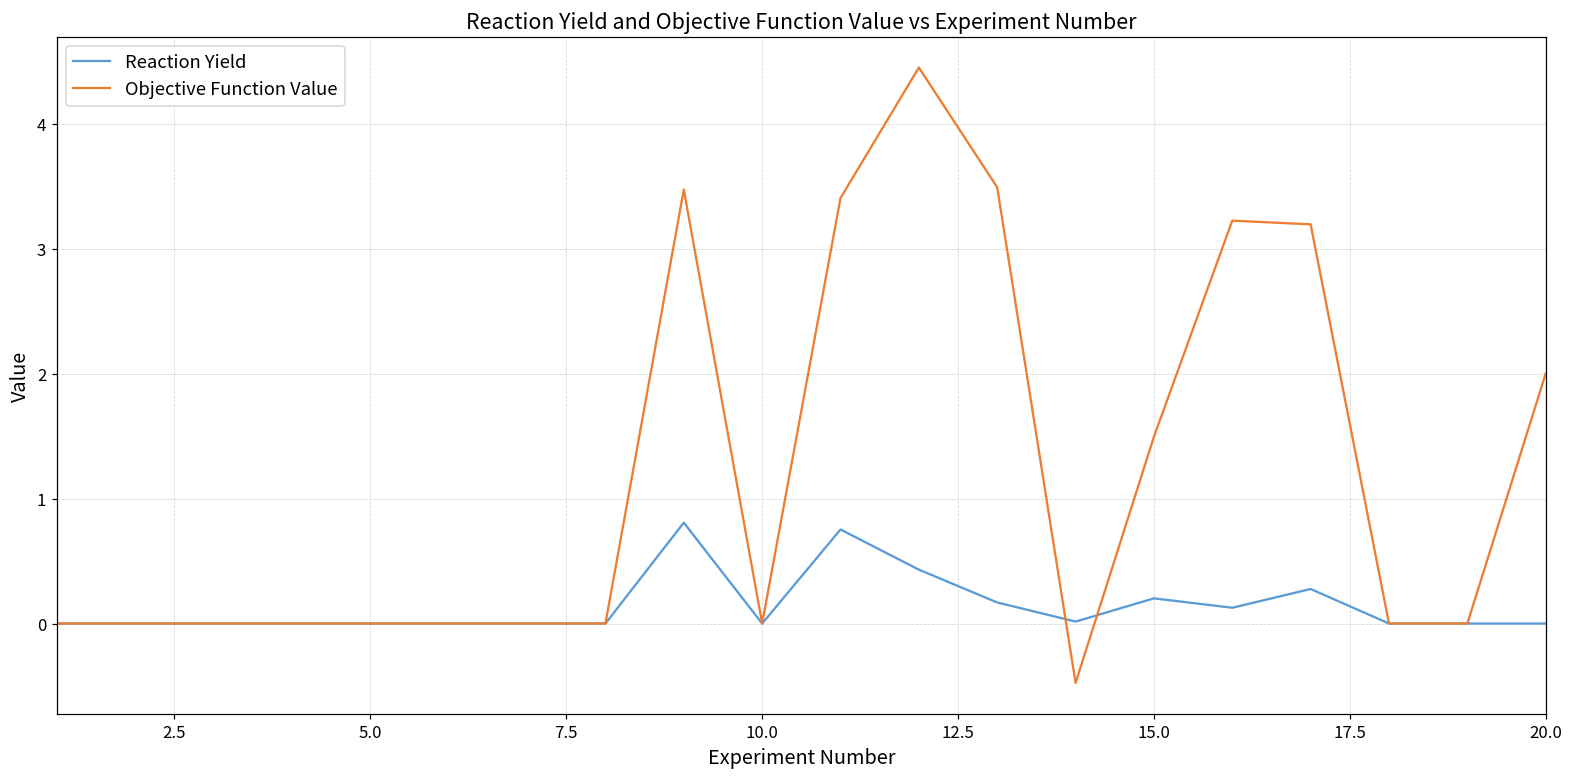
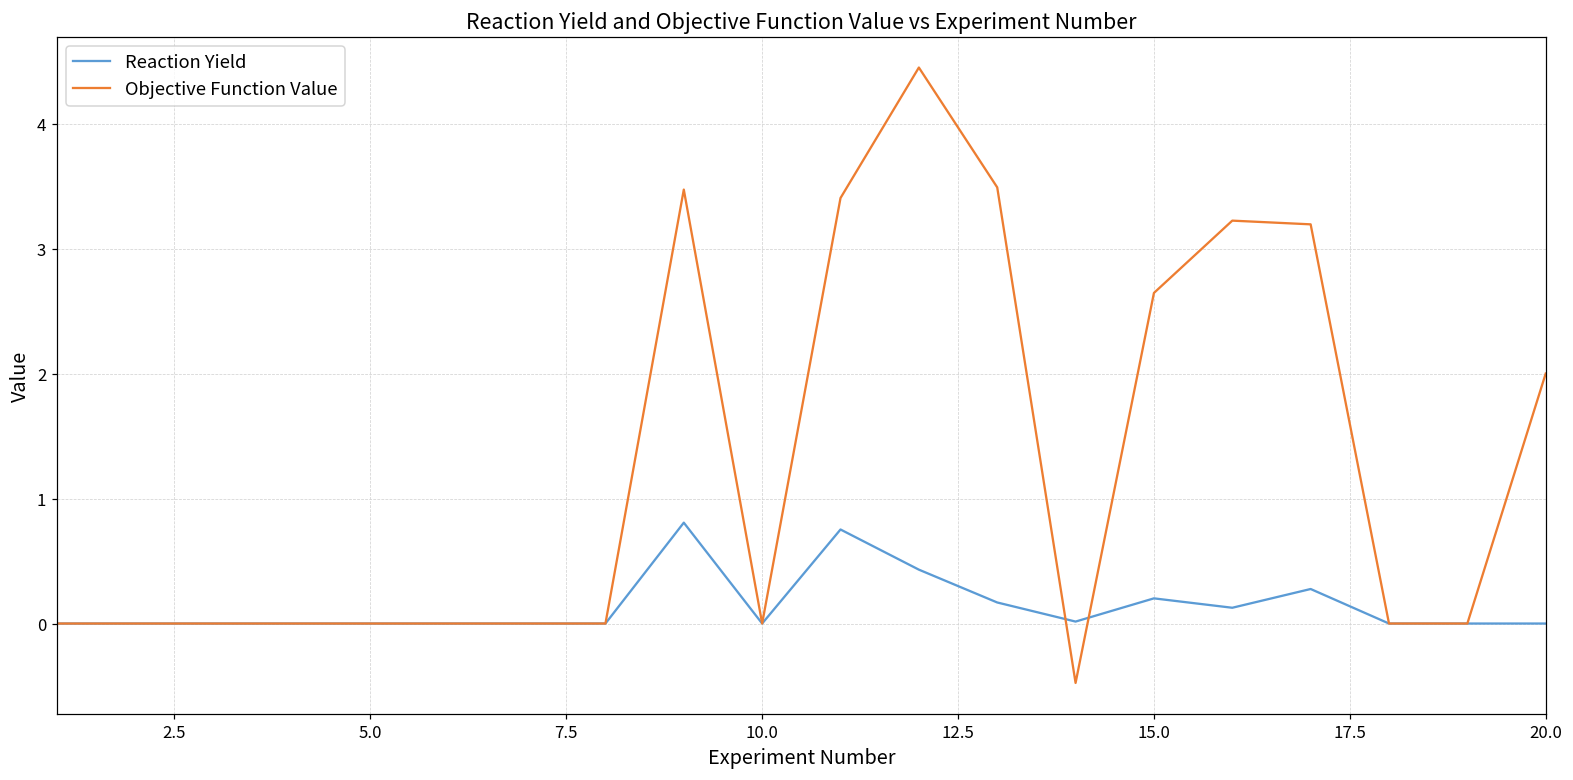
Objective Function Value, 15.0: 1.49 -> 2.64
